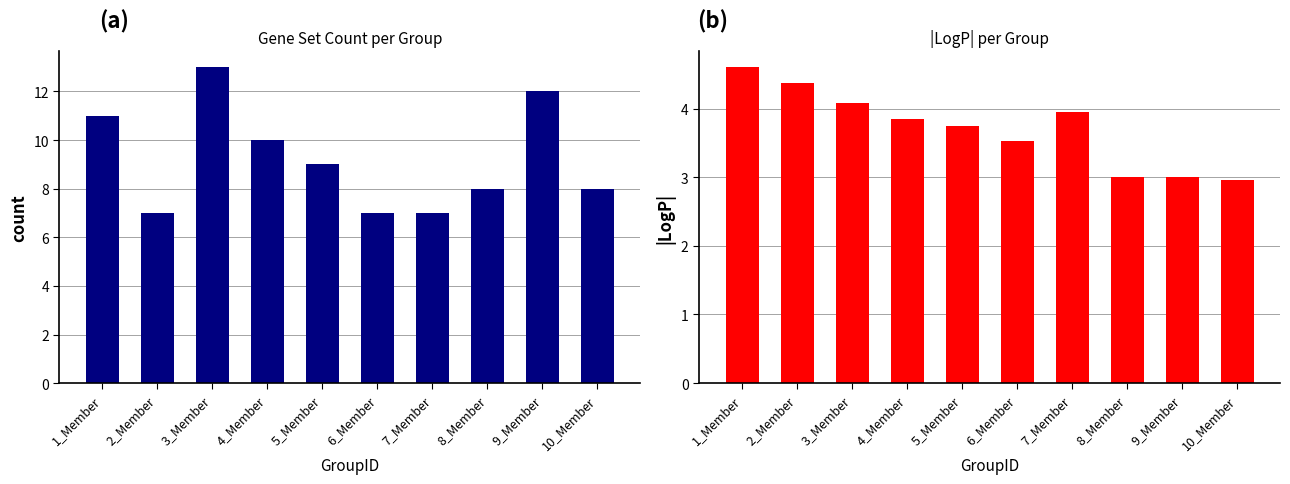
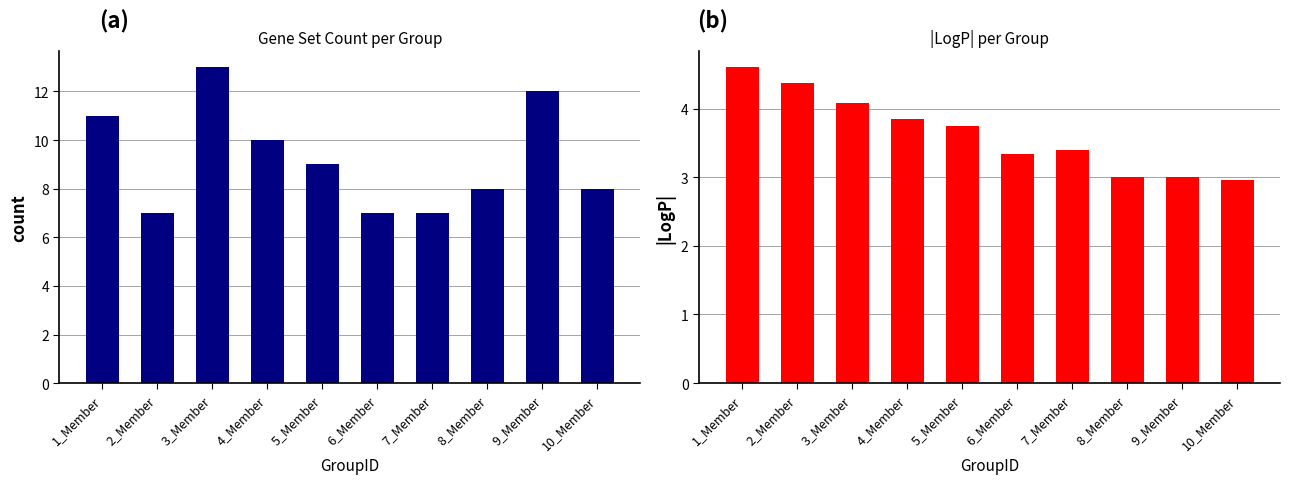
|LogP| per Group, 6_Member: 3.5 -> 3.3
|LogP| per Group, 7_Member: 4.0 -> 3.4
